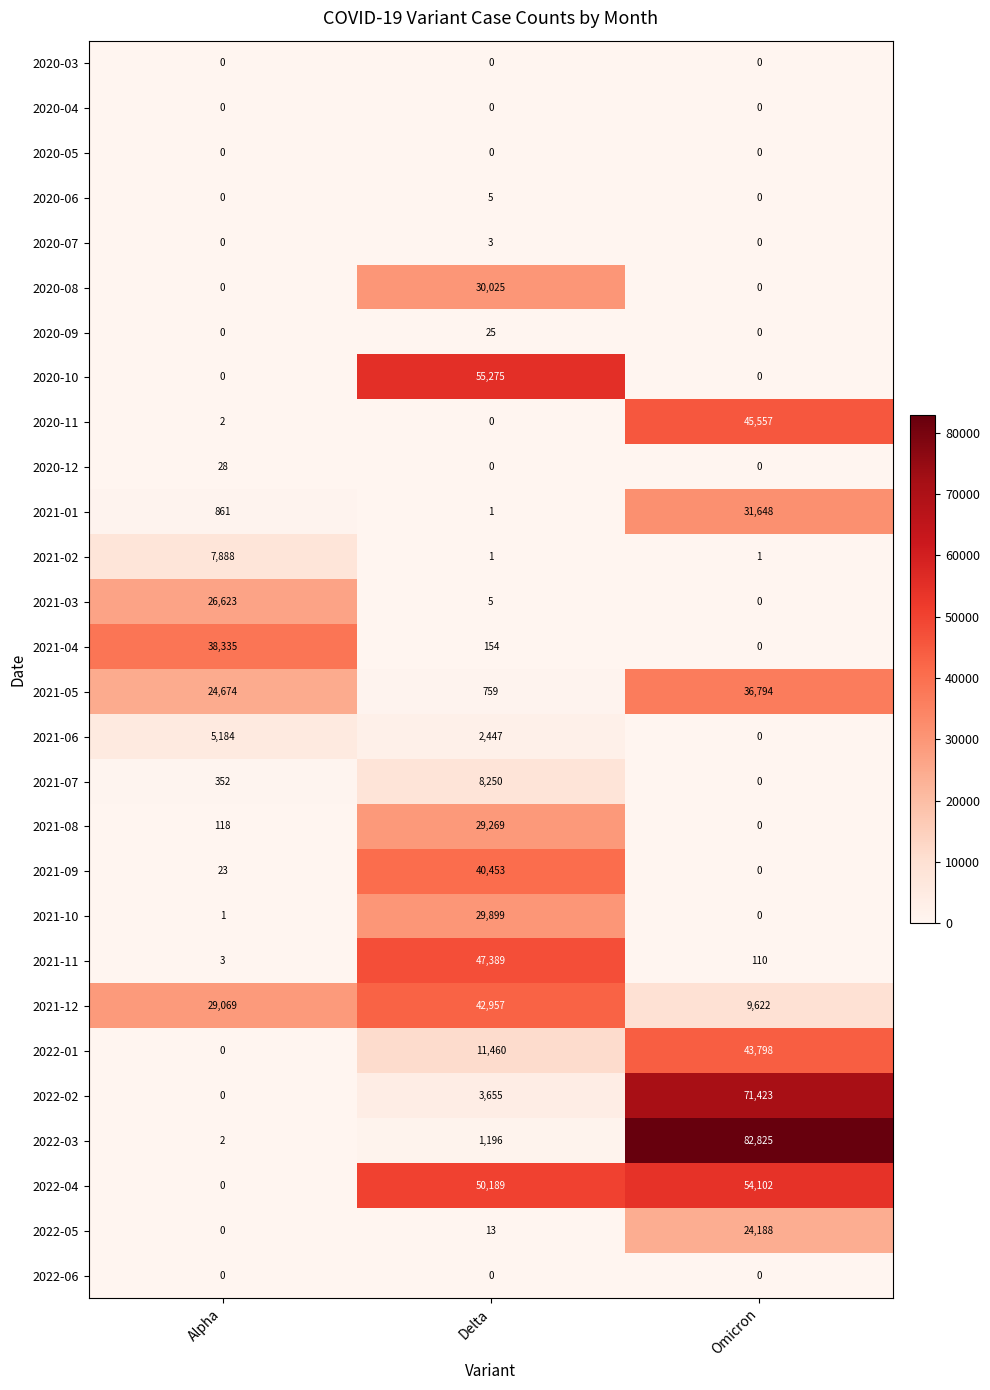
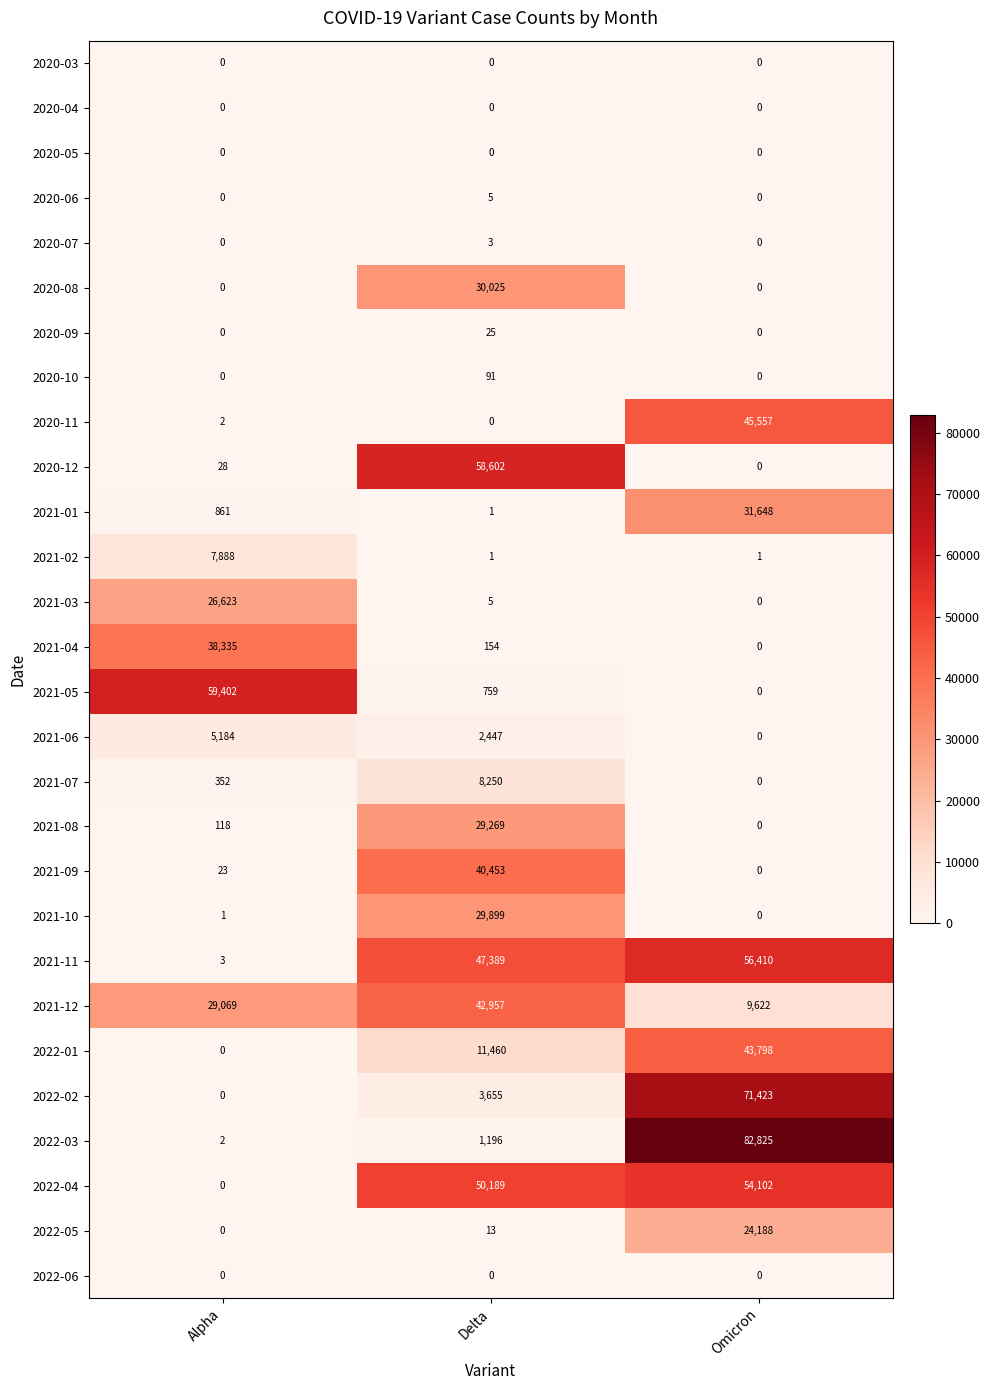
2020-10, Delta: 55,275 -> 91
2020-12, Delta: 0 -> 58,602
2021-05, Alpha: 24,674 -> 59,402
2021-05, Omicron: 36,794 -> 0
2021-11, Omicron: 110 -> 56,410
